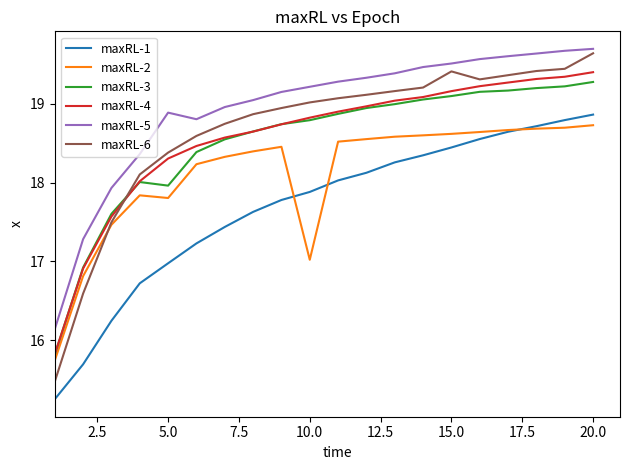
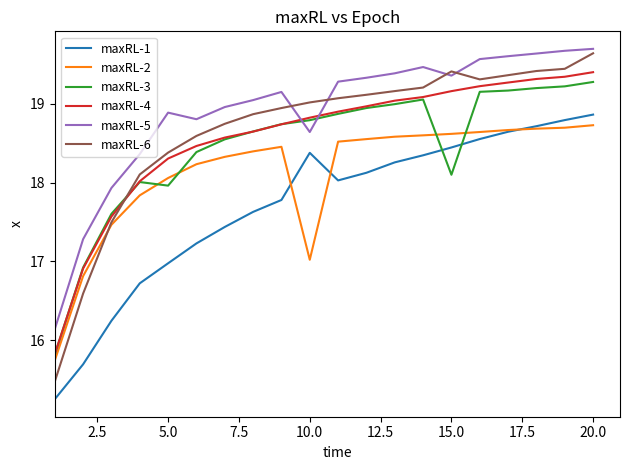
maxRL-2, 5.0: 17.8 -> 18.1
maxRL-1, 10.0: 17.9 -> 18.4
maxRL-5, 10.0: 19.2 -> 18.6
maxRL-3, 15.0: 19.1 -> 18.1
maxRL-5, 15.0: 19.5 -> 19.4
